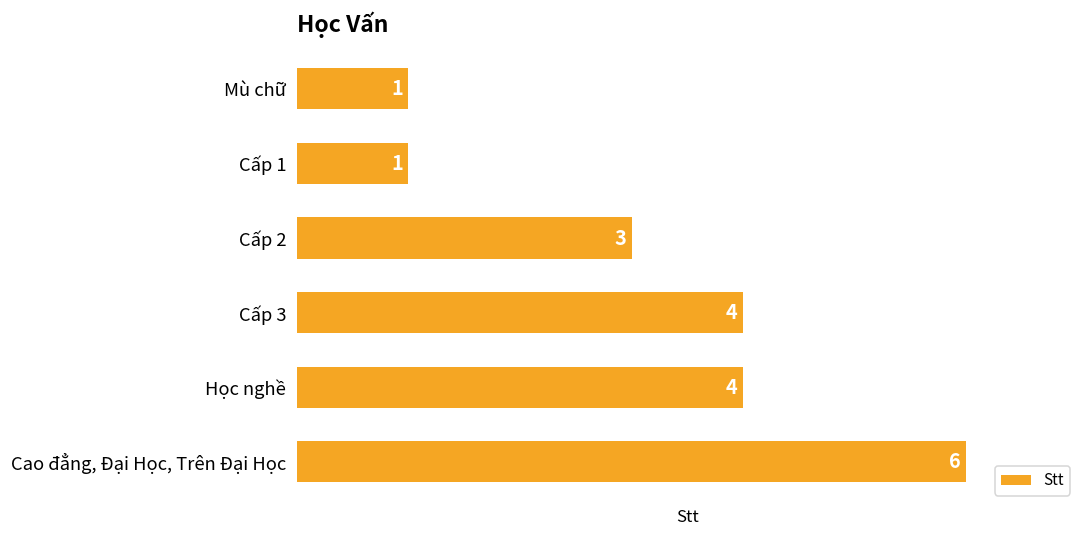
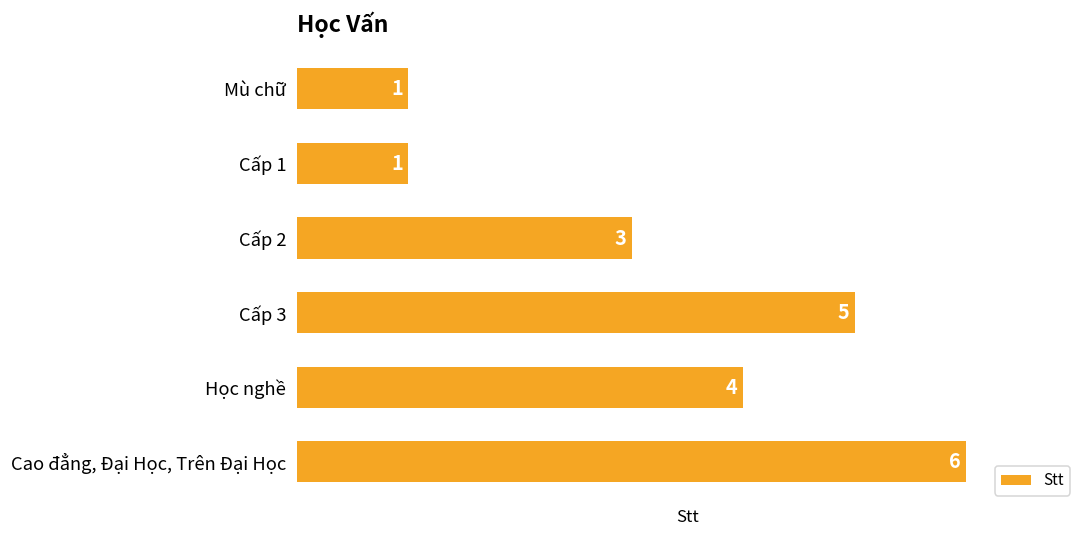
Cấp 3: 4 -> 5
